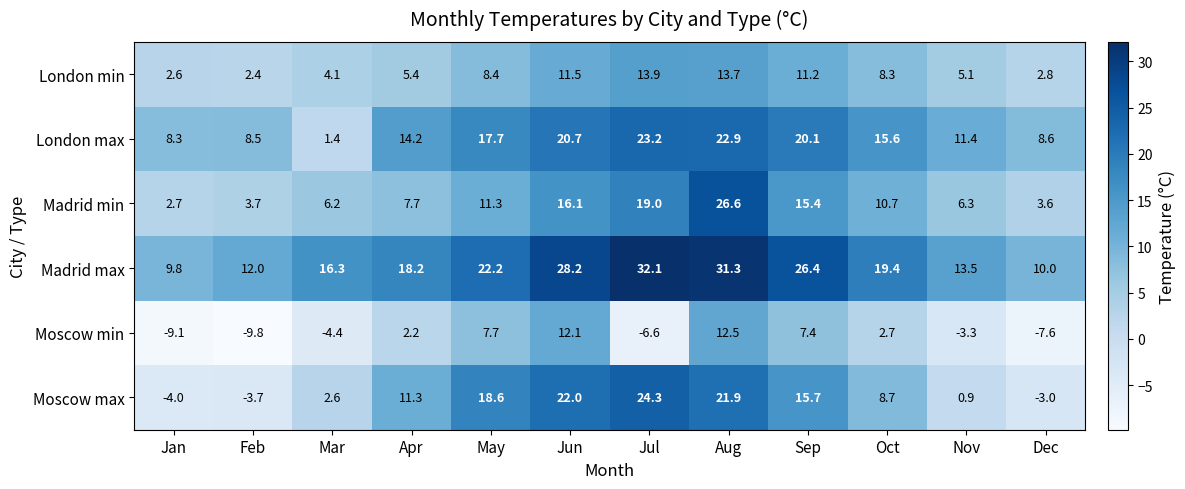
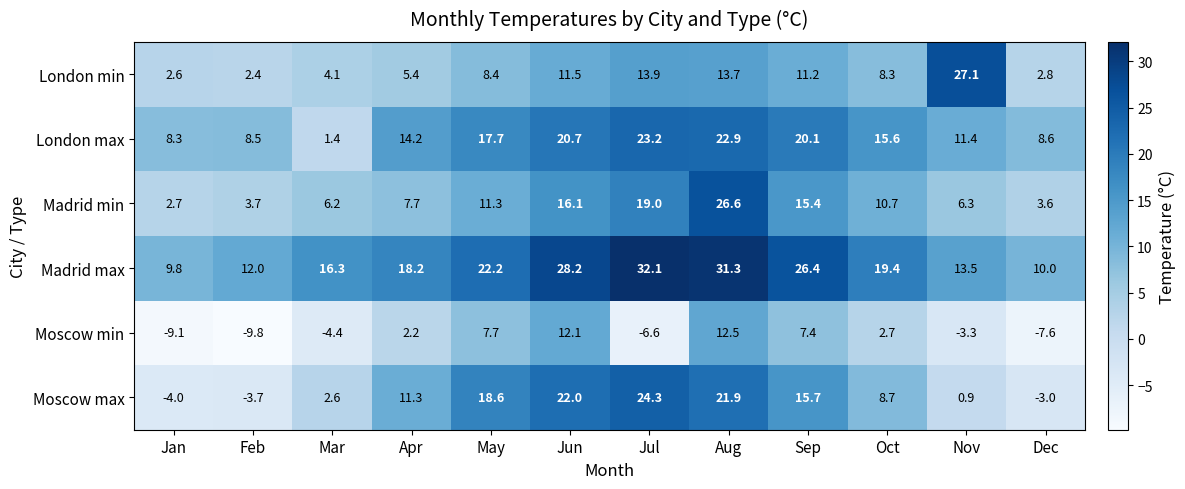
London min, Nov: 5.1 -> 27.1
